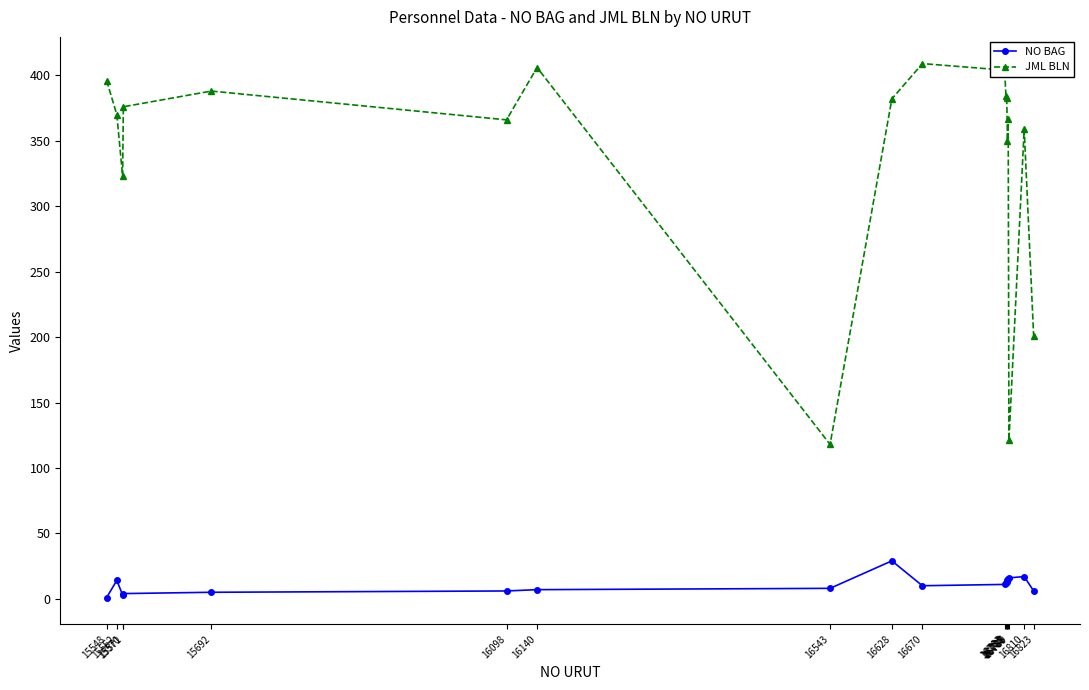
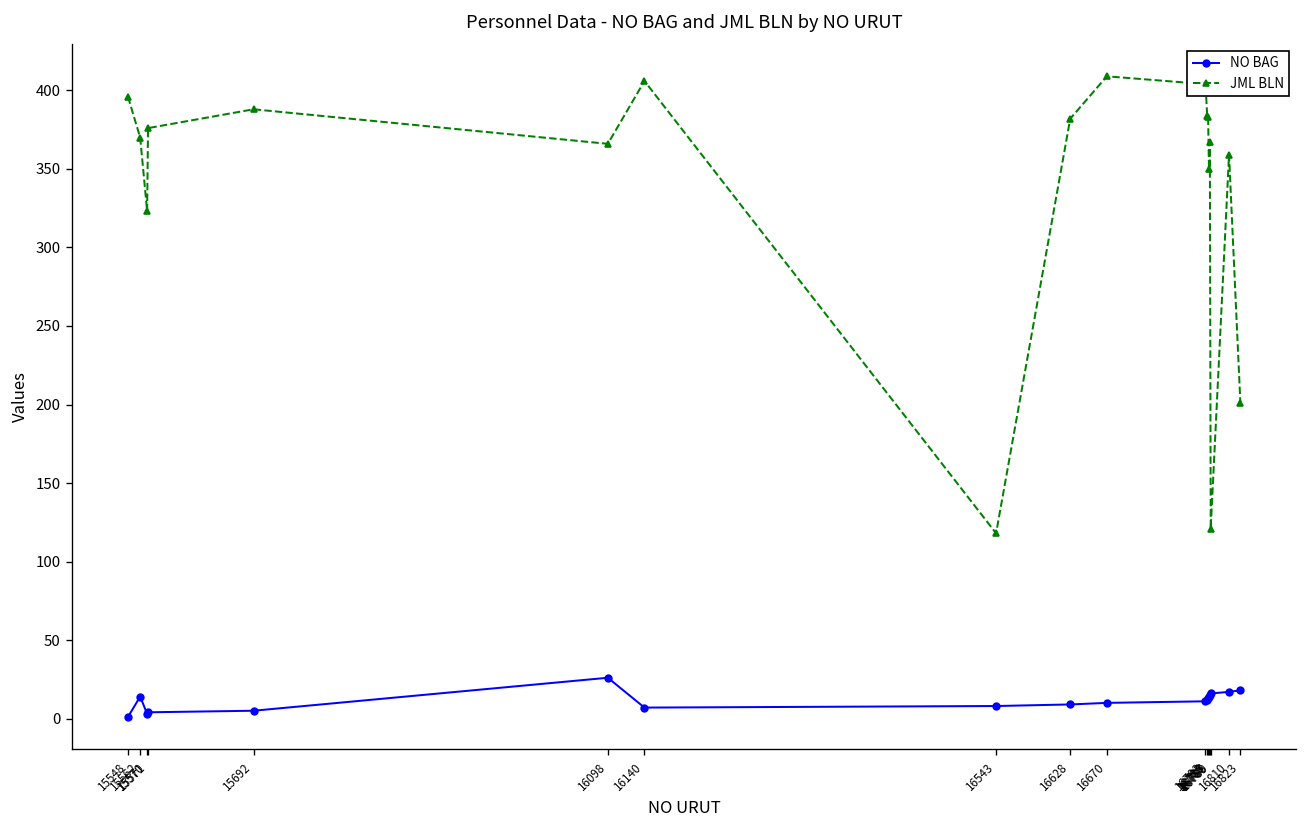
NO BAG, 16098: 6 -> 26
NO BAG, 16628: 29 -> 9
NO BAG, 16823: 6 -> 18
